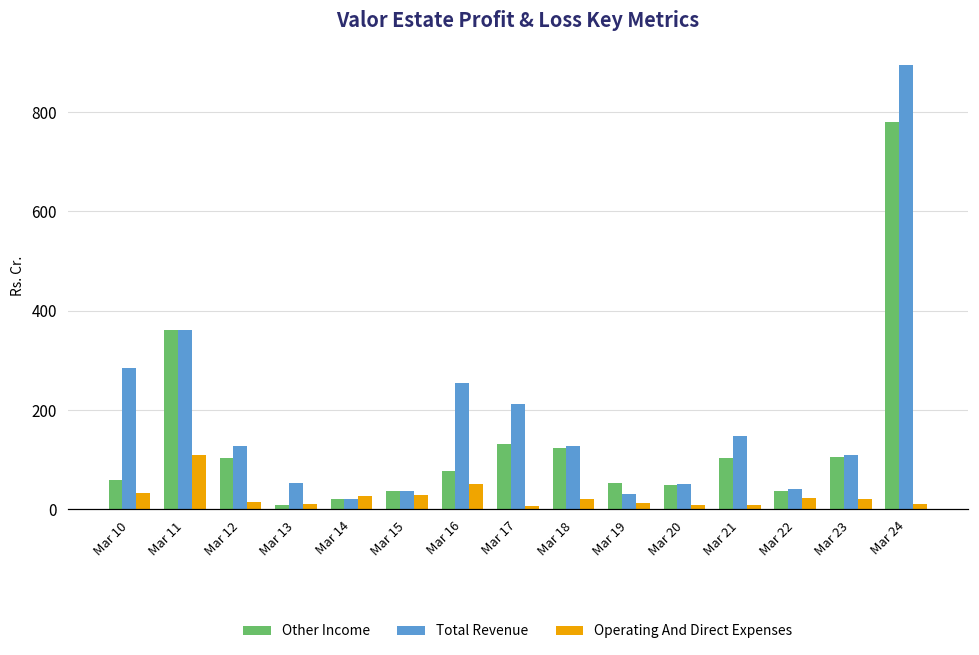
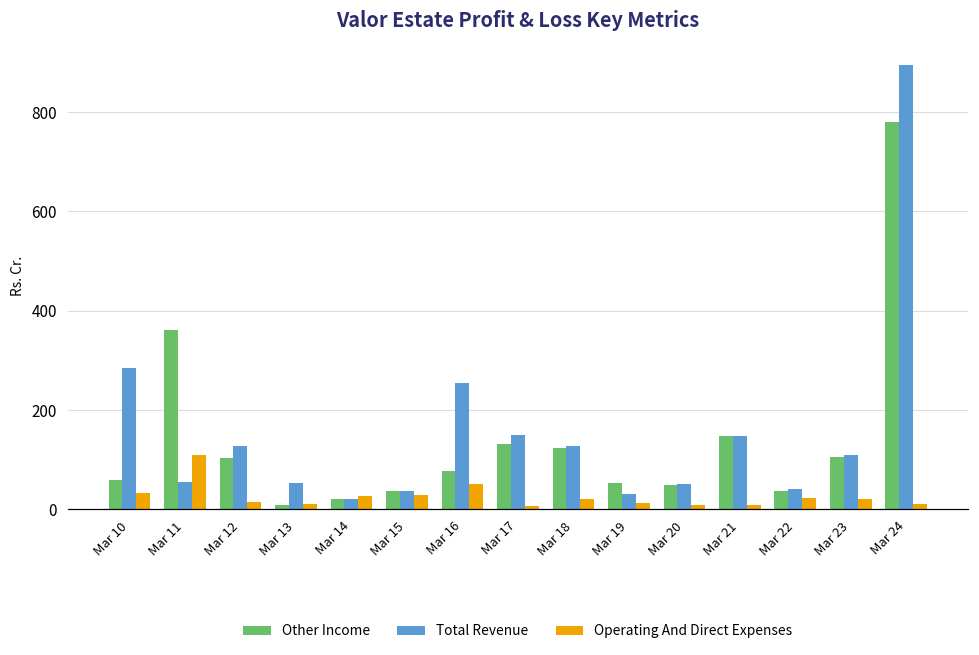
Total Revenue, Mar 11: 360 -> 50
Total Revenue, Mar 17: 210 -> 150
Other Income, Mar 21: 100 -> 150
